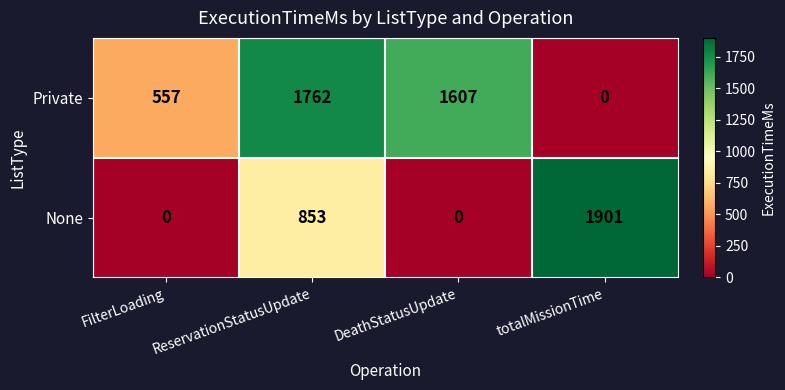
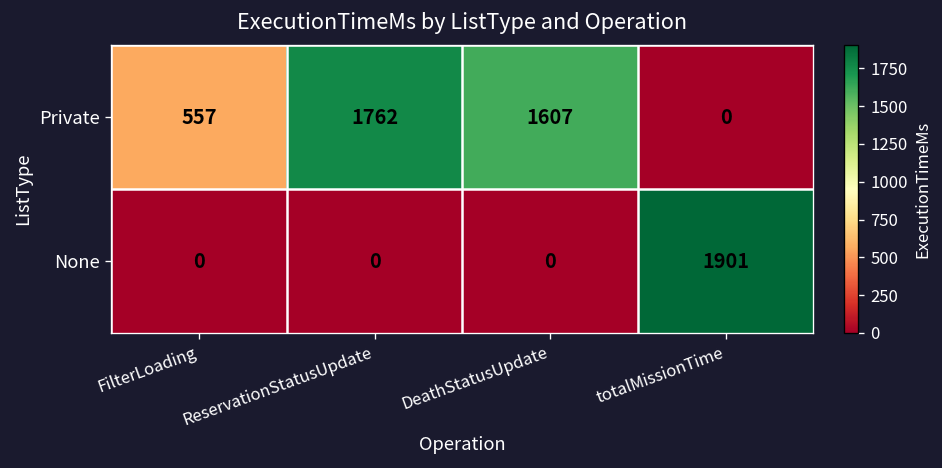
None, ReservationStatusUpdate: 853 -> 0
